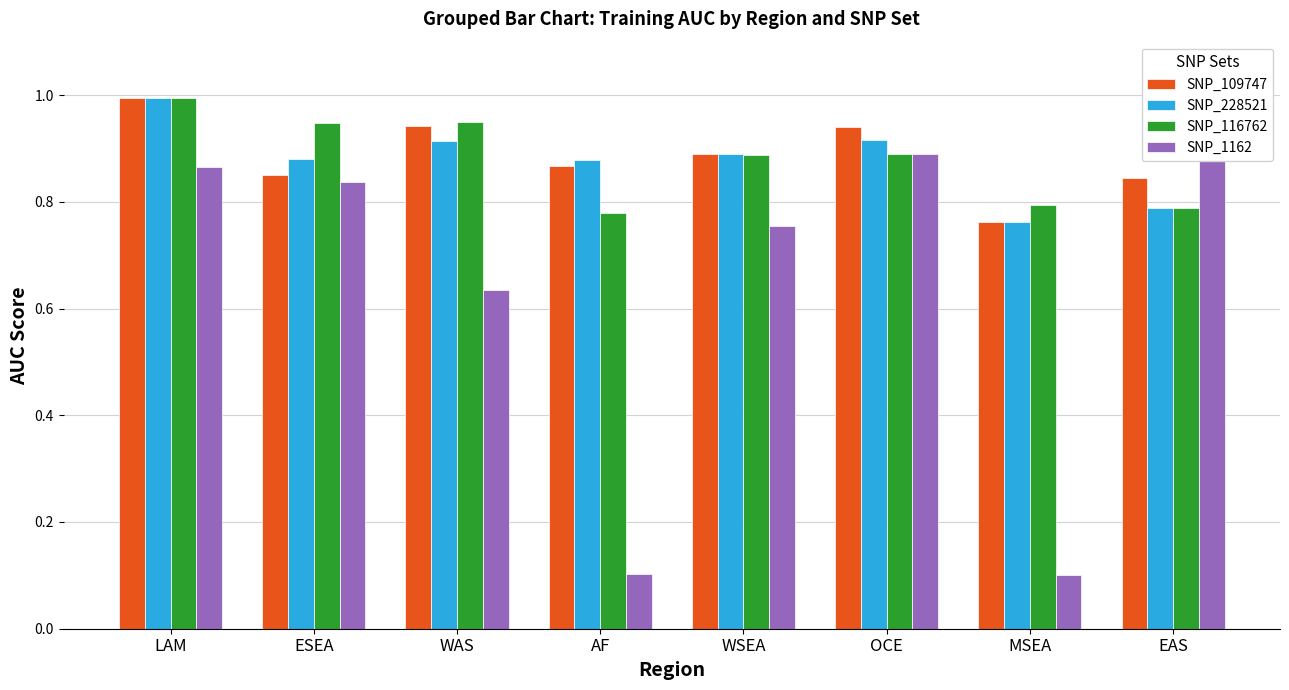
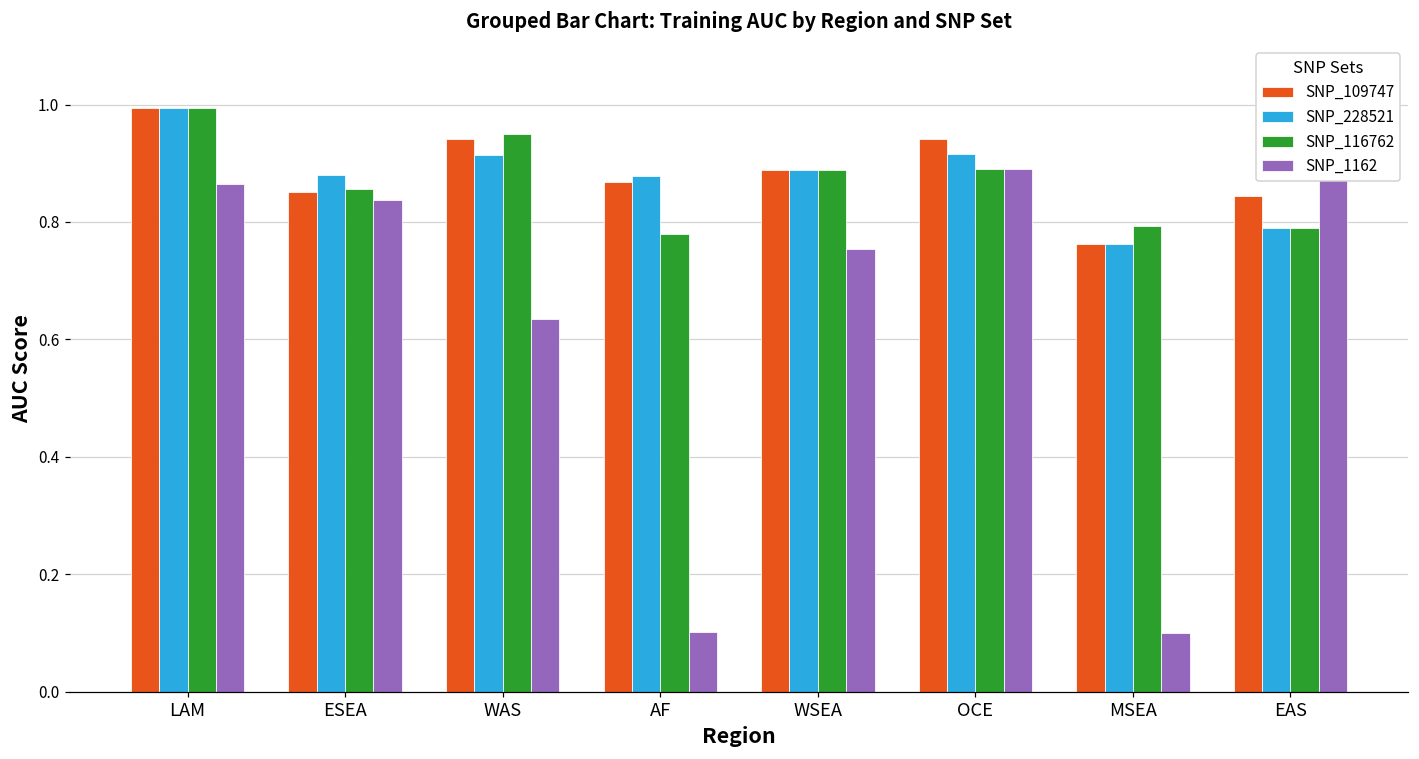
SNP_116762, ESEA: 0.95 -> 0.86
